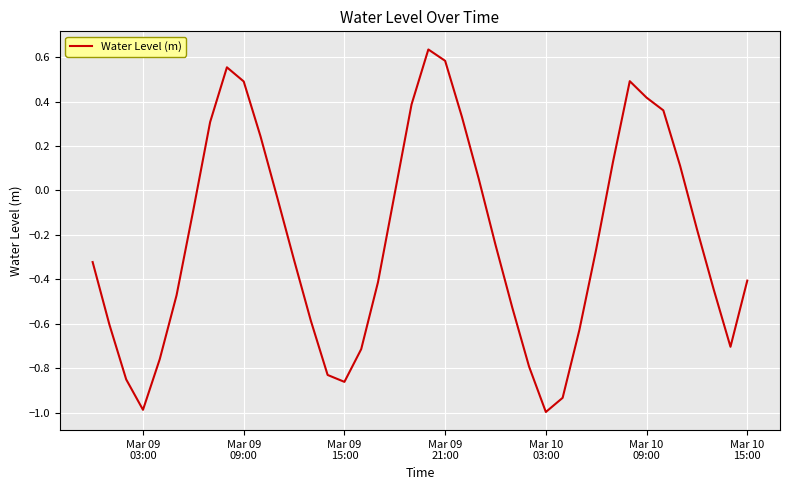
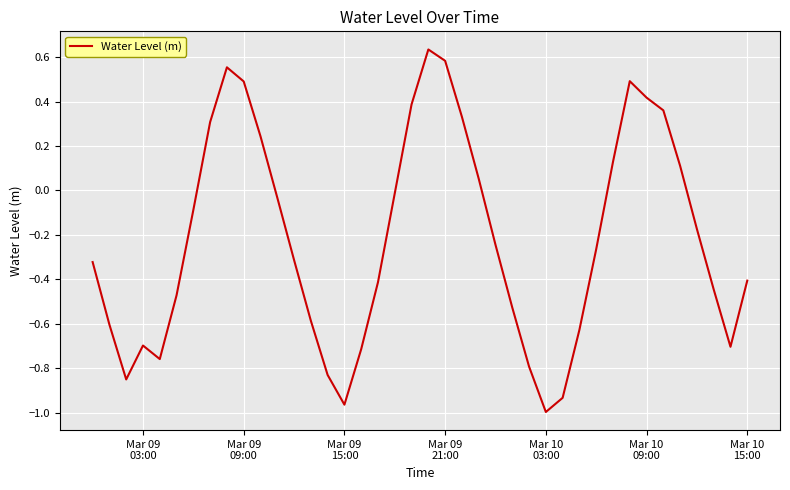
Mar 09 03:00: -0.99 -> -0.70
Mar 09 15:00: -0.86 -> -0.96
